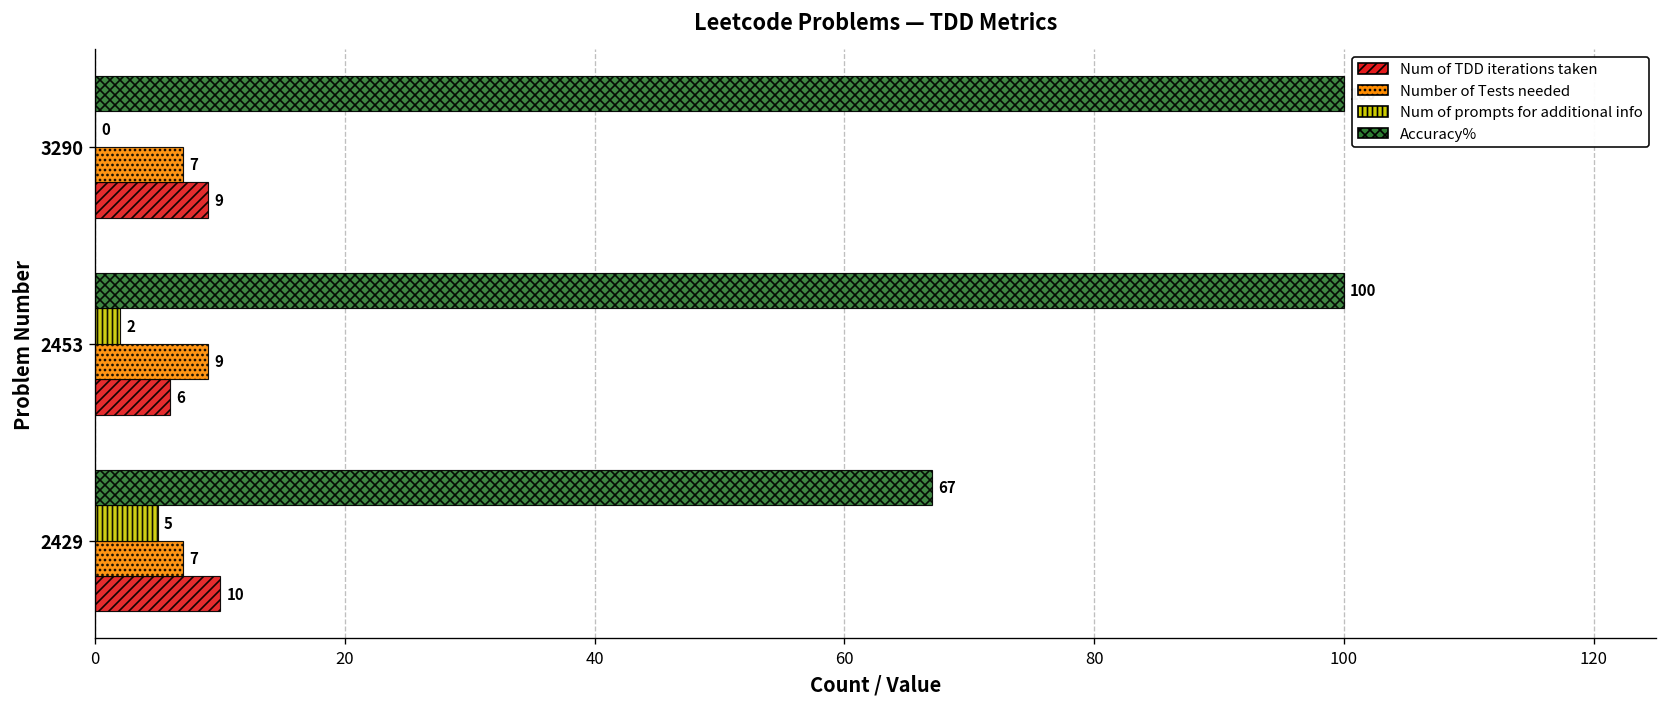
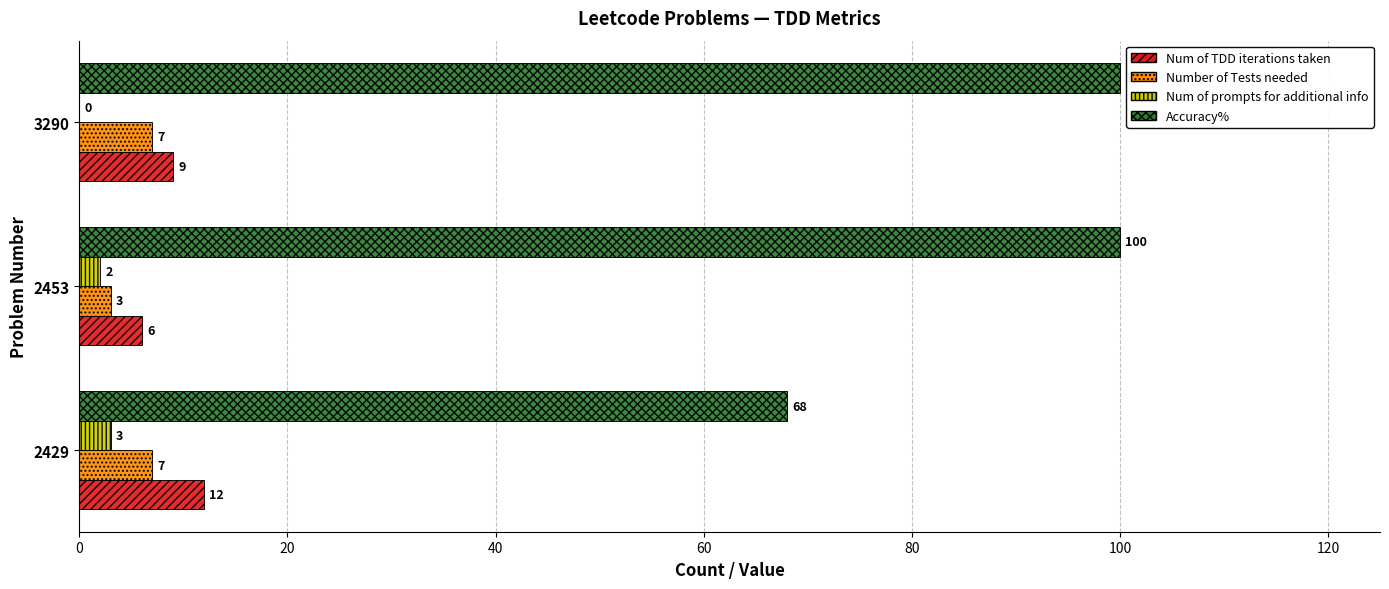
Number of Tests needed, 2453: 9 -> 3
Accuracy%, 2429: 67 -> 68
Num of prompts for additional info, 2429: 5 -> 3
Num of TDD iterations taken, 2429: 10 -> 12
